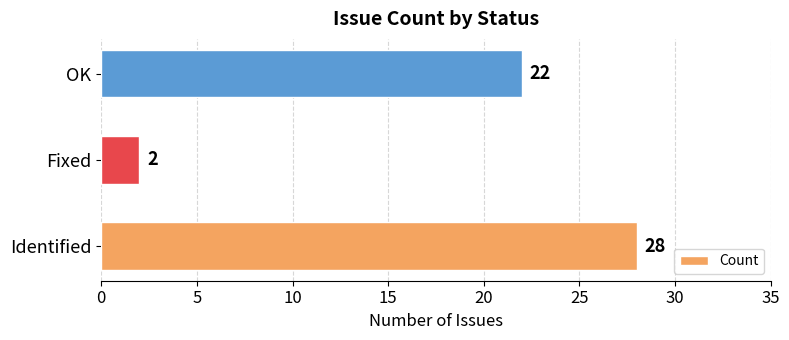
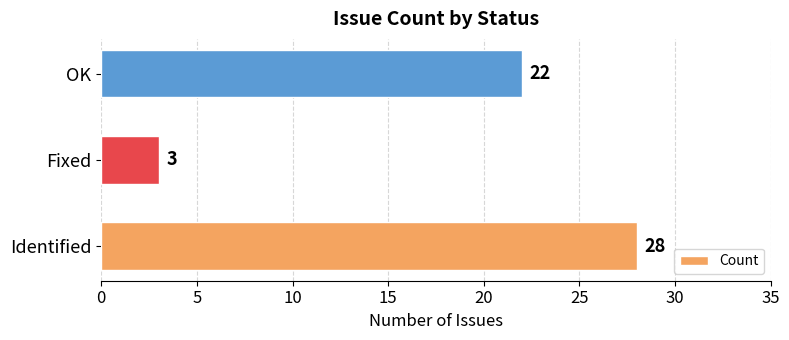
Fixed: 2 -> 3
